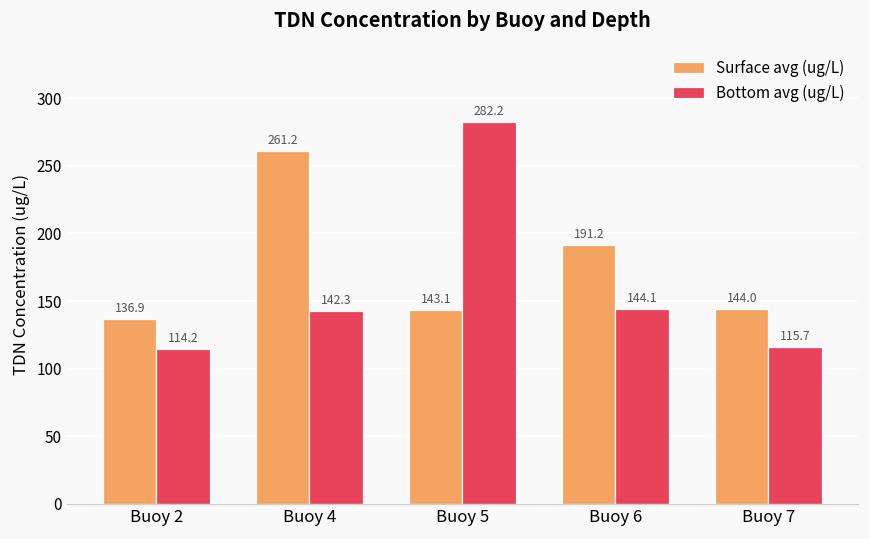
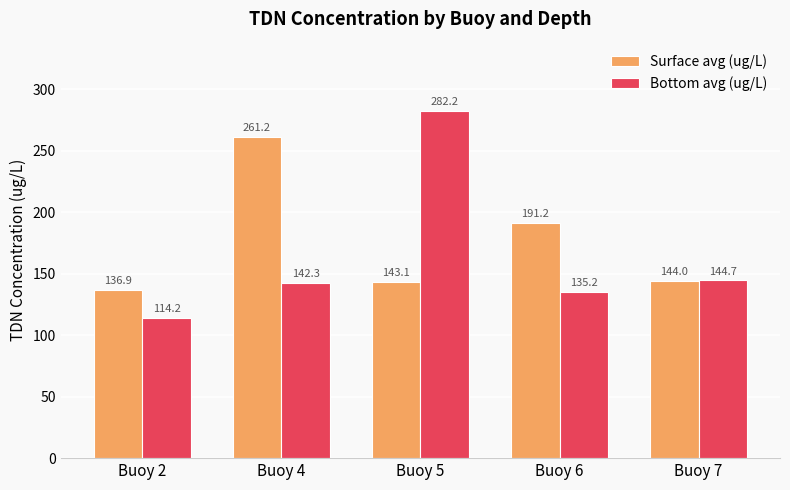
Bottom avg (ug/L), Buoy 6: 144.1 -> 135.2
Bottom avg (ug/L), Buoy 7: 115.7 -> 144.7
